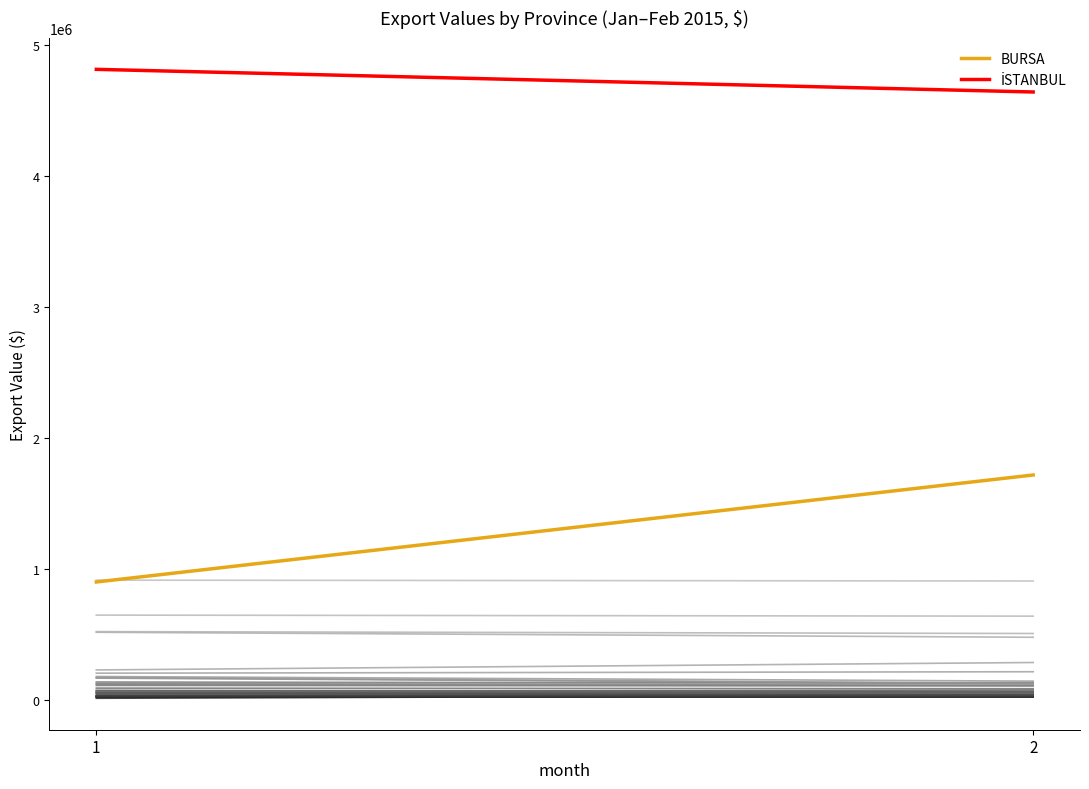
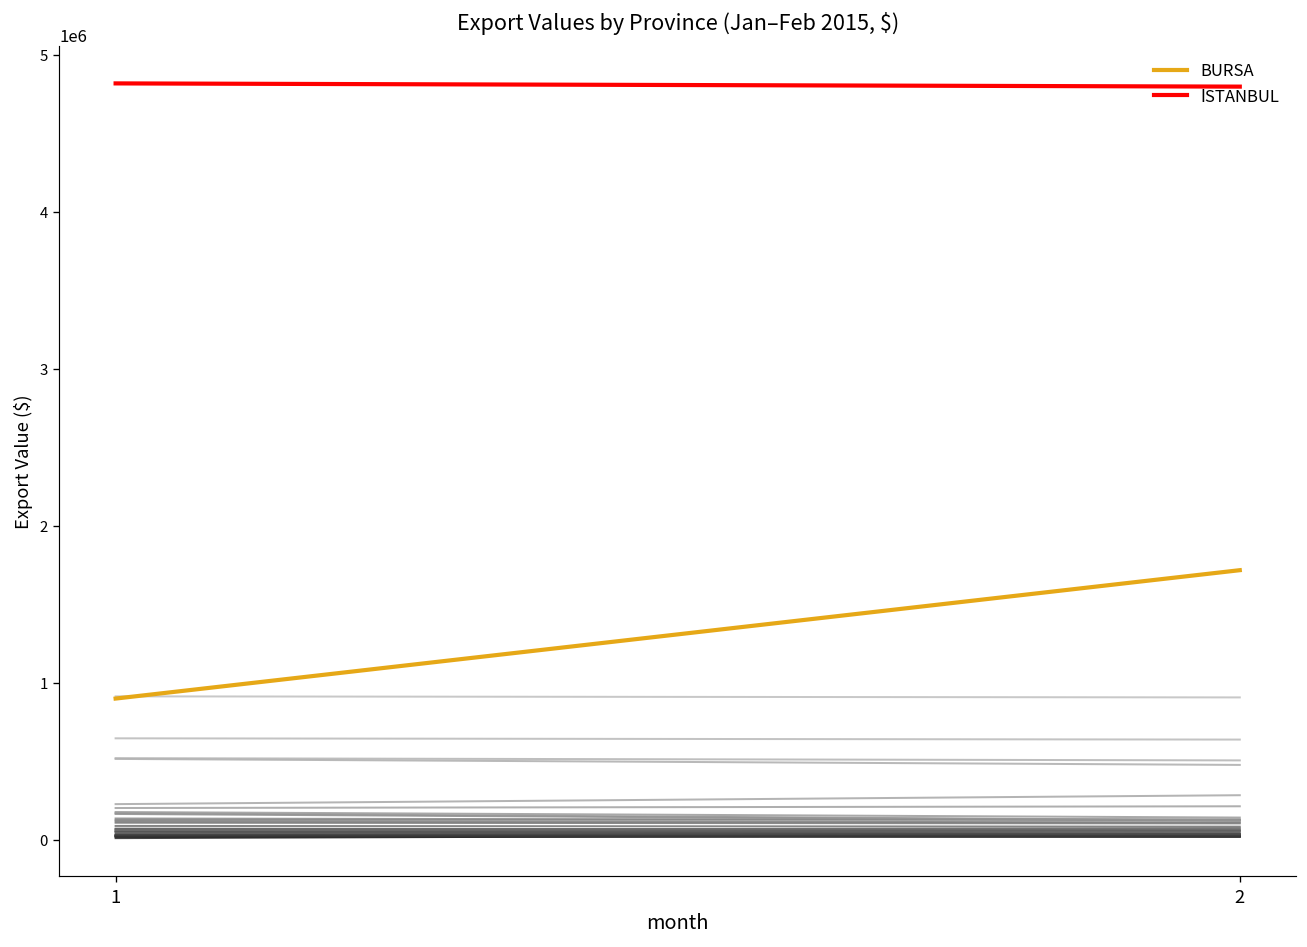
İSTANBUL, 2: 4640000 -> 4800000
